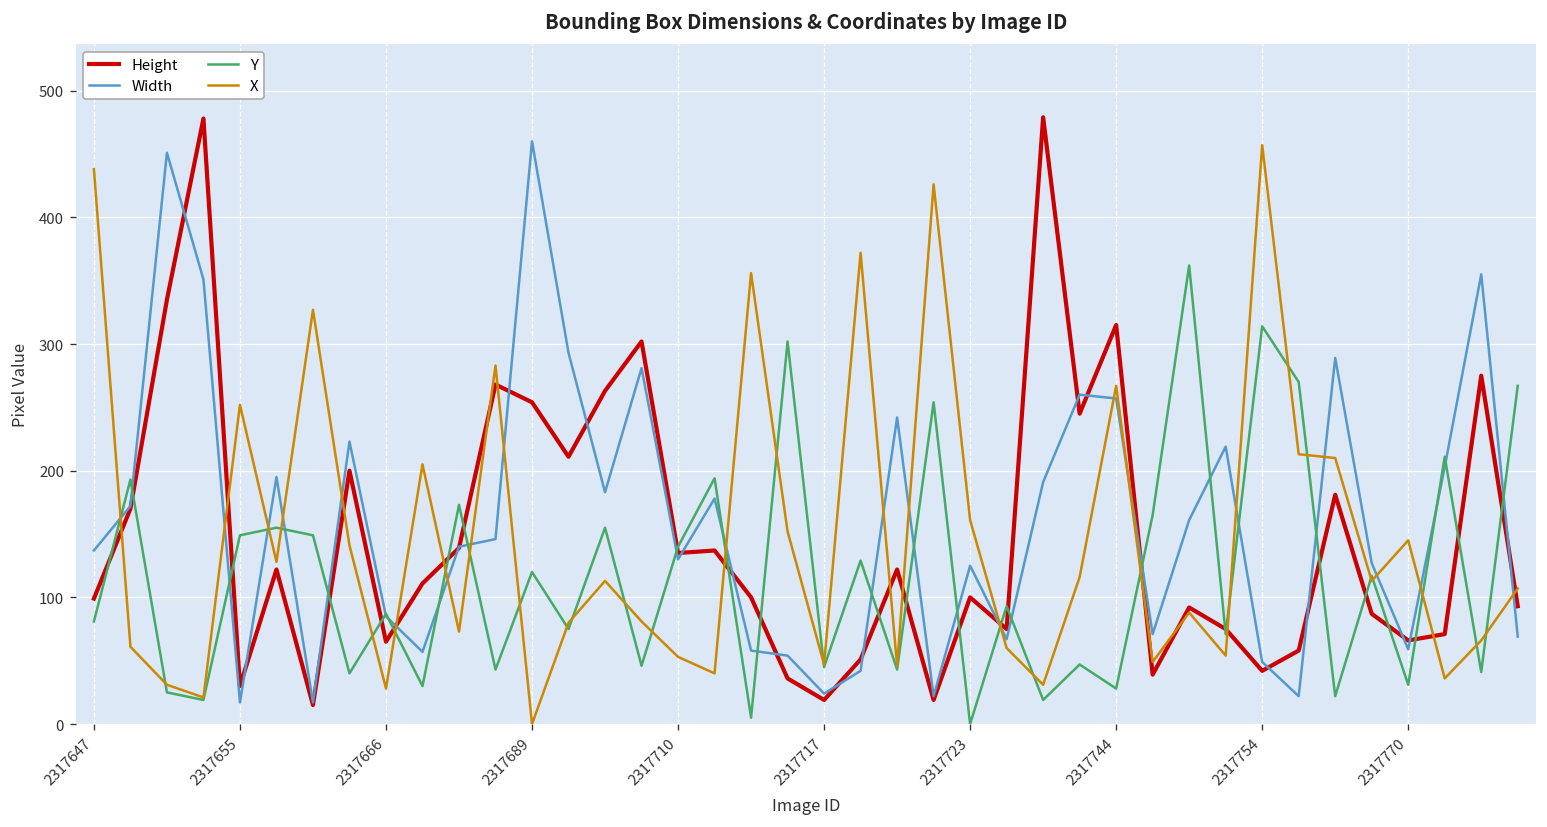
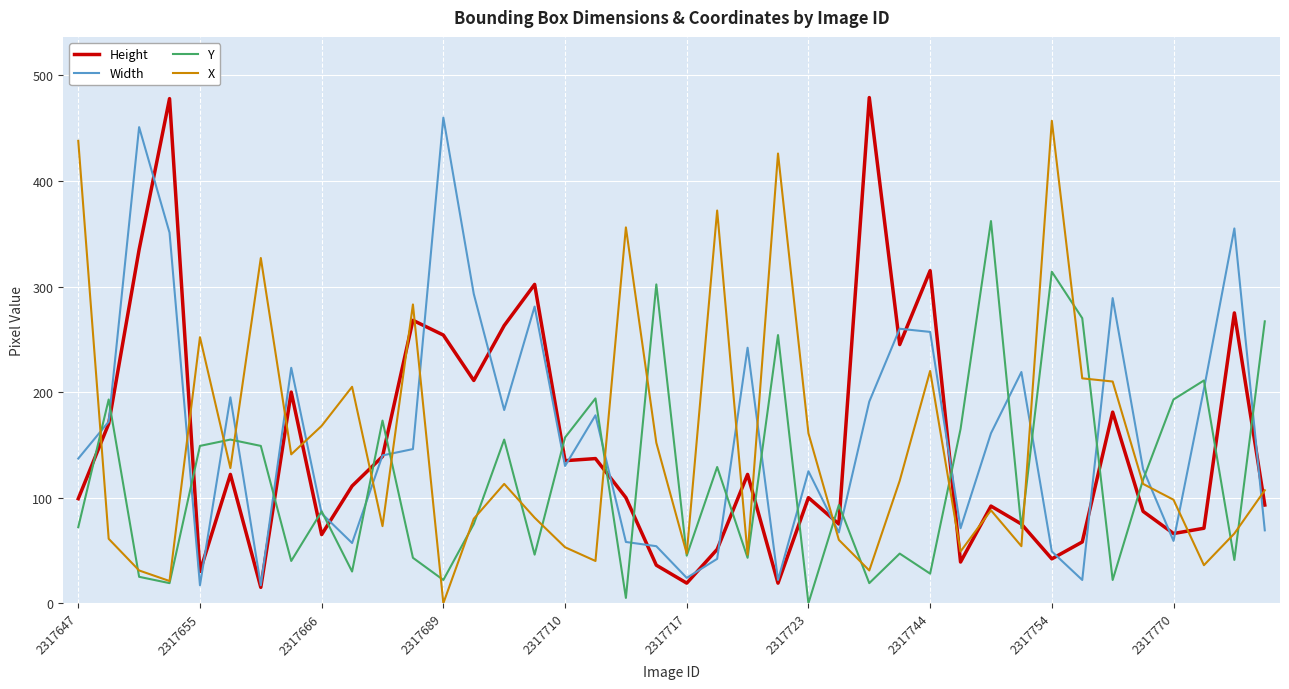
Y, 2317647: 81 -> 72
X, 2317666: 28 -> 168
Y, 2317689: 120 -> 22
Y, 2317710: 140 -> 157
X, 2317744: 267 -> 220
Y, 2317770: 31 -> 193
X, 2317770: 145 -> 98
